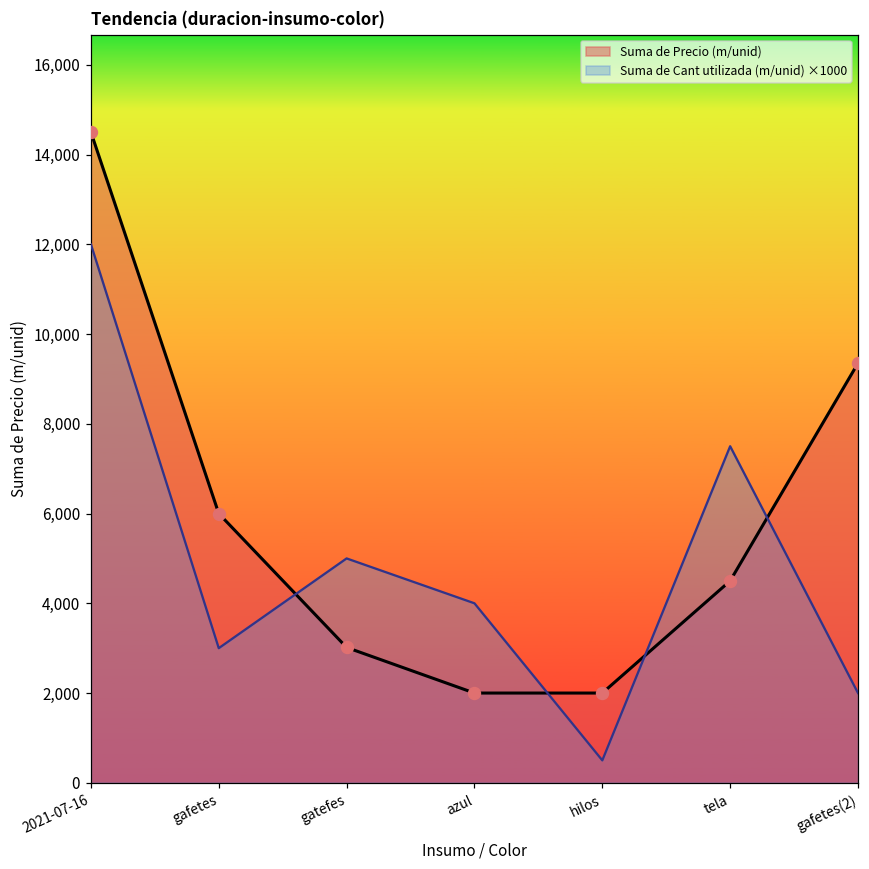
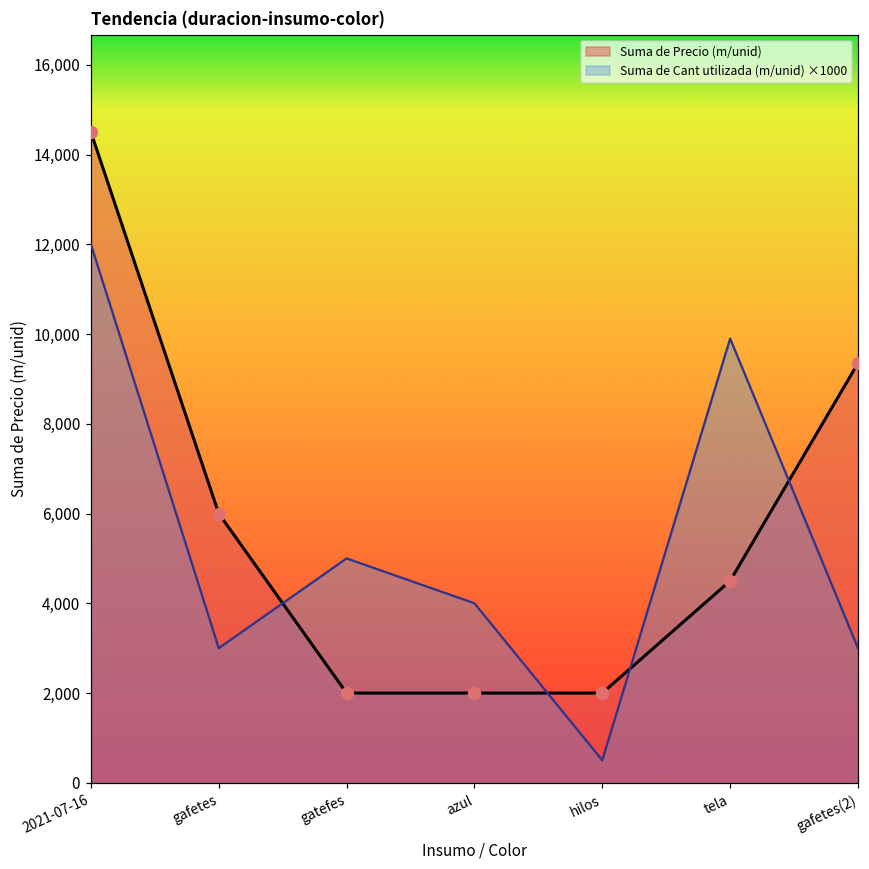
Suma de Precio (m/unid), gatefes: 3,000 -> 2,000
Suma de Cant utilizada (m/unid) ×1000, tela: 7,500 -> 9,900
Suma de Cant utilizada (m/unid) ×1000, gafetes(2): 2,000 -> 3,000
